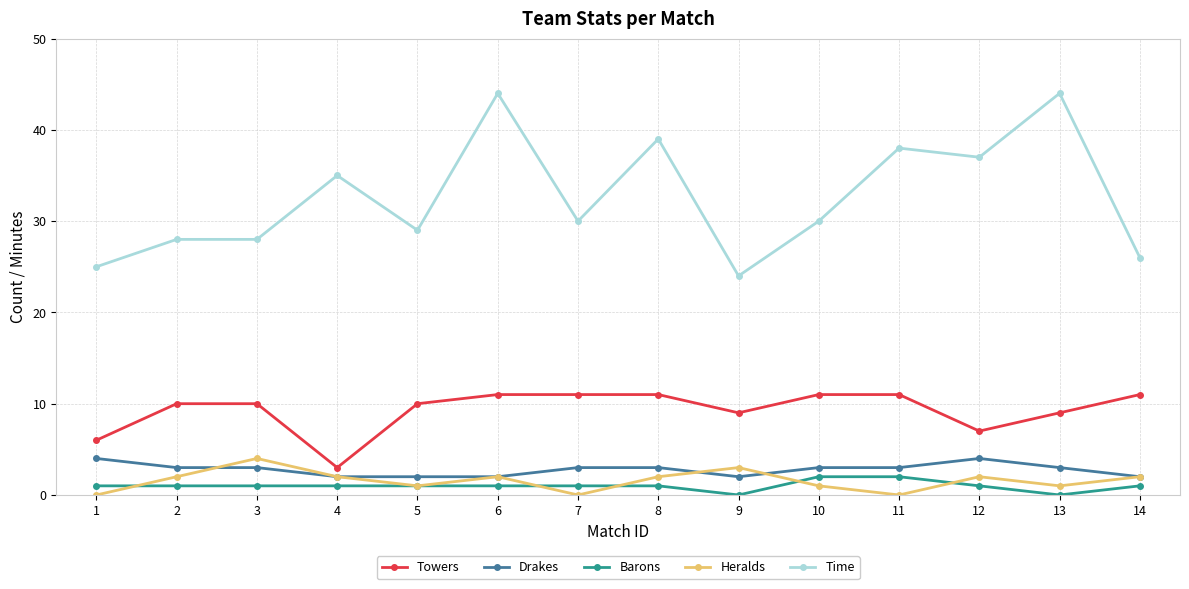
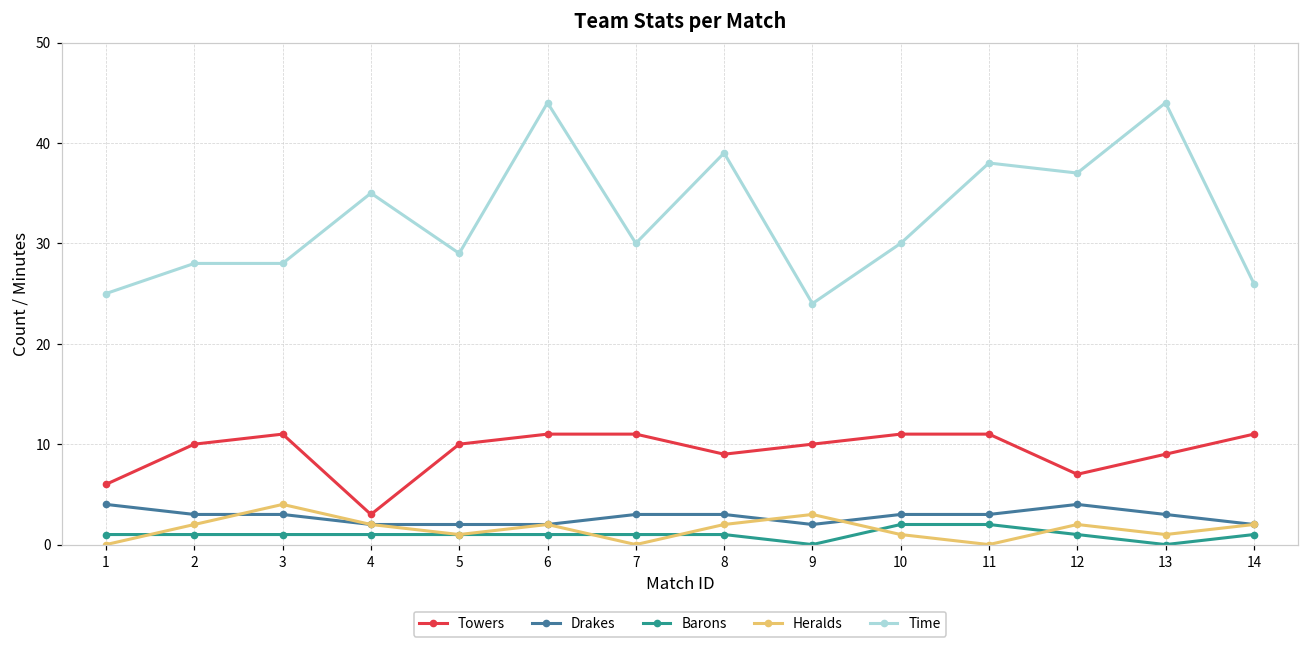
Towers, 3: 10 -> 11
Towers, 8: 11 -> 9
Towers, 9: 9 -> 10
